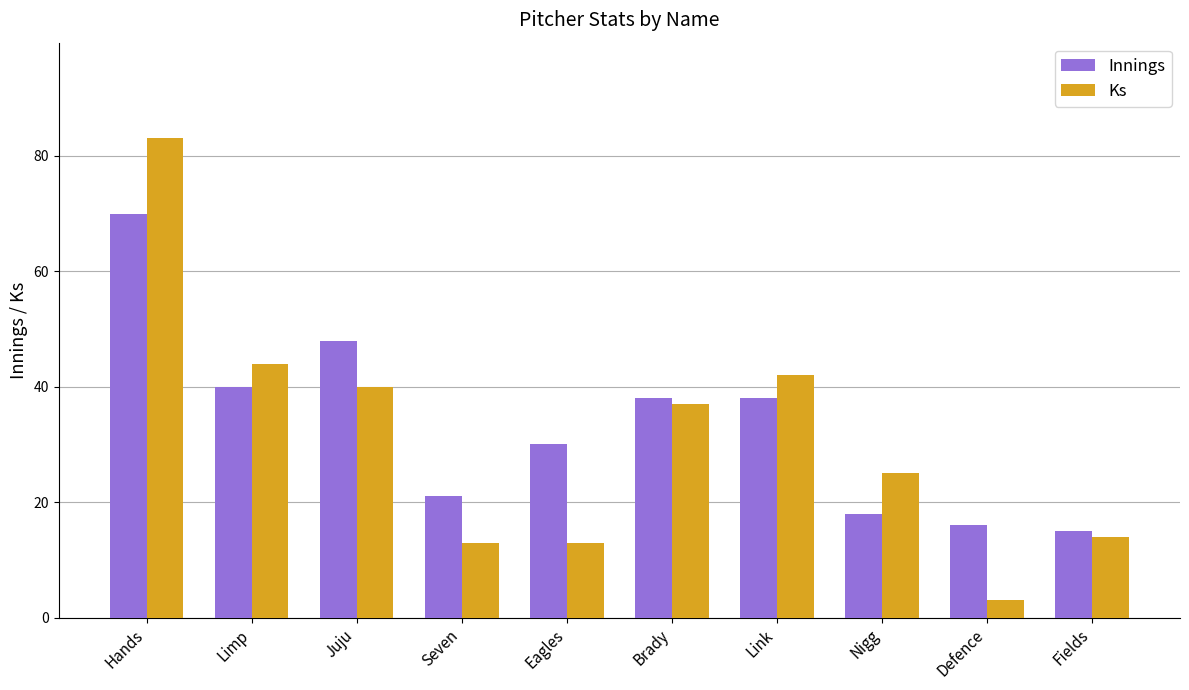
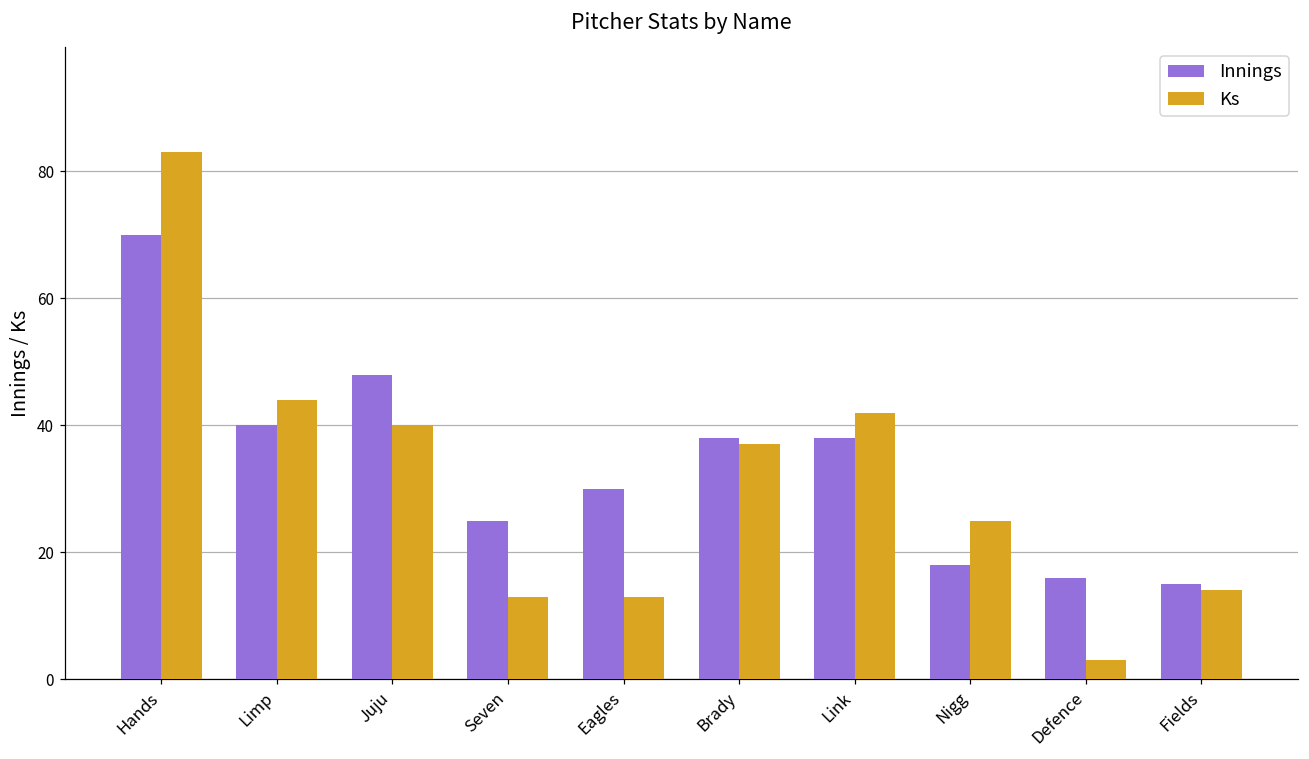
Innings, Seven: 21 -> 25
